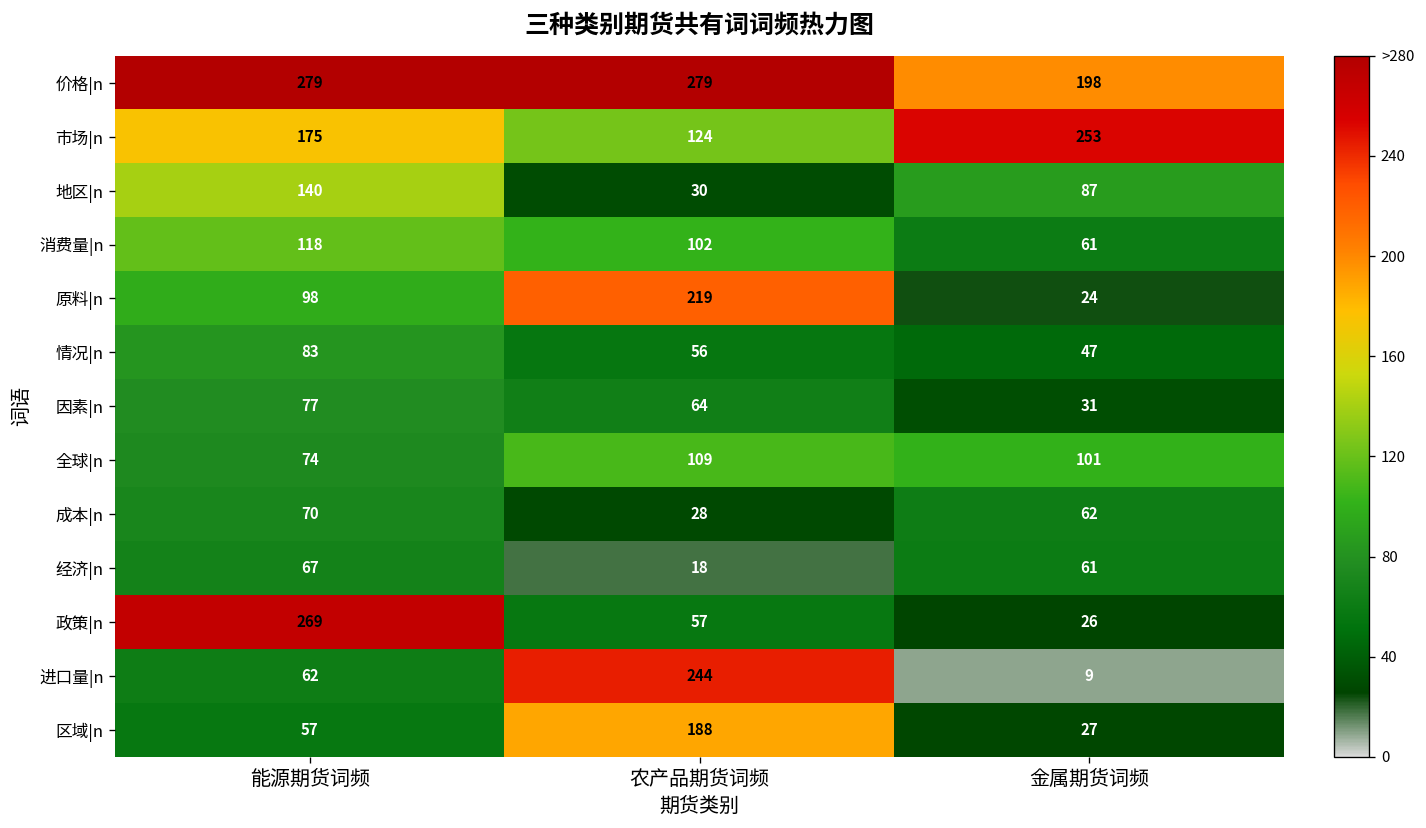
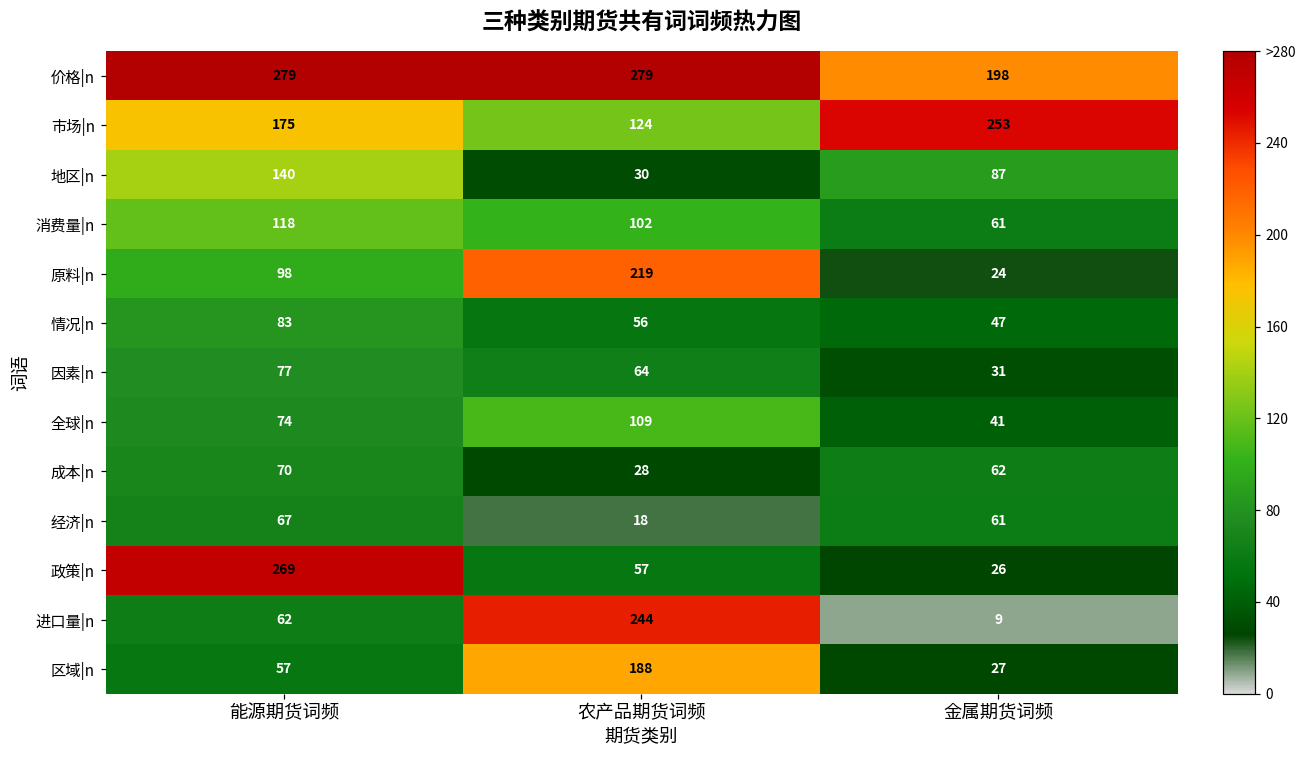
全球|n, 金属期货词频: 101 -> 41
